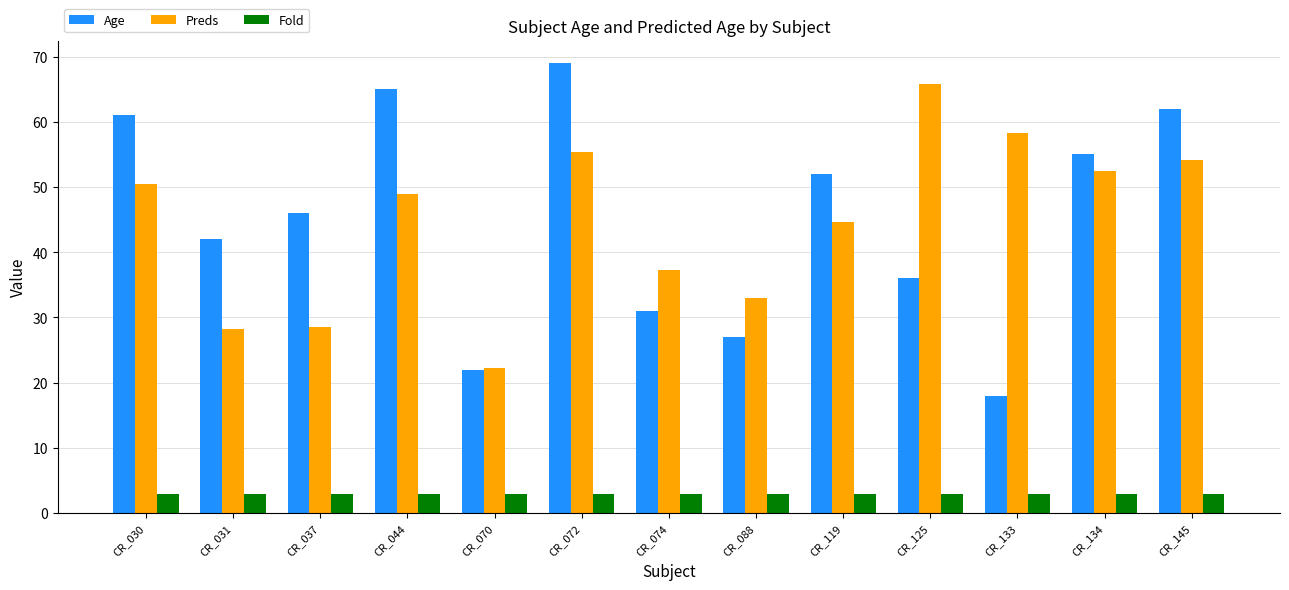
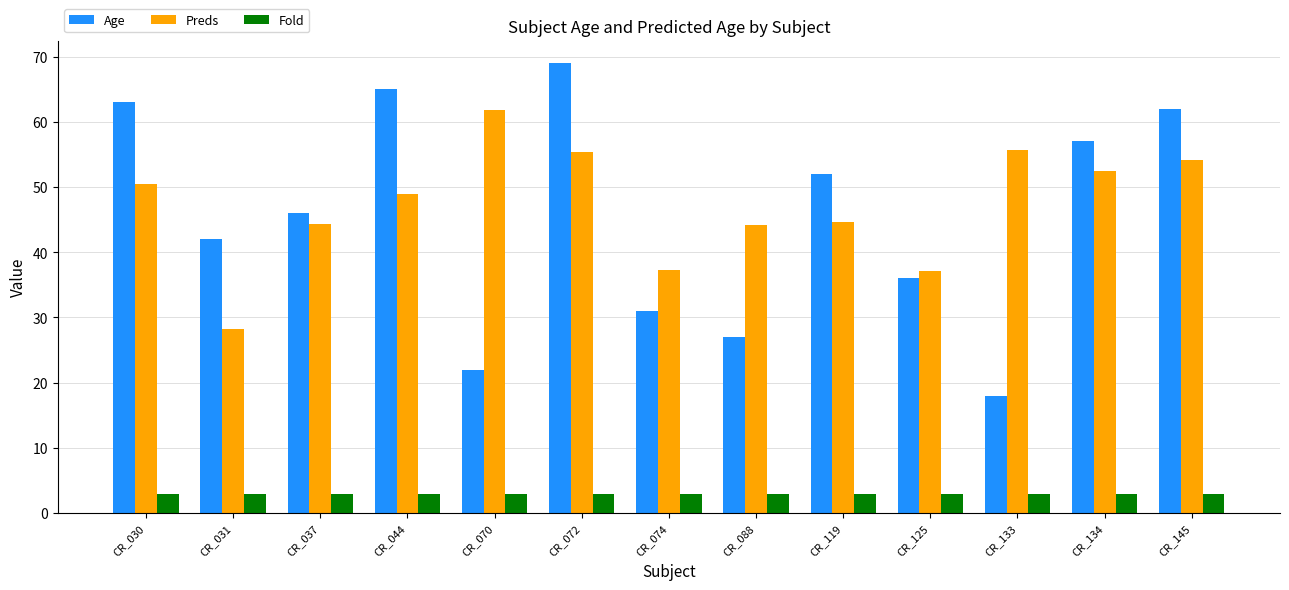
Age, CR_030: 61 -> 63
Preds, CR_037: 29 -> 44
Preds, CR_070: 22 -> 62
Preds, CR_088: 33 -> 44
Preds, CR_125: 66 -> 37
Preds, CR_133: 58 -> 56
Age, CR_134: 55 -> 57
